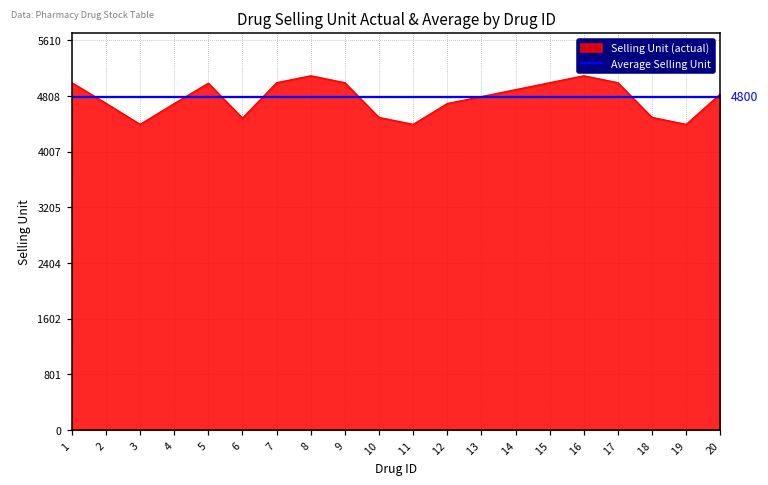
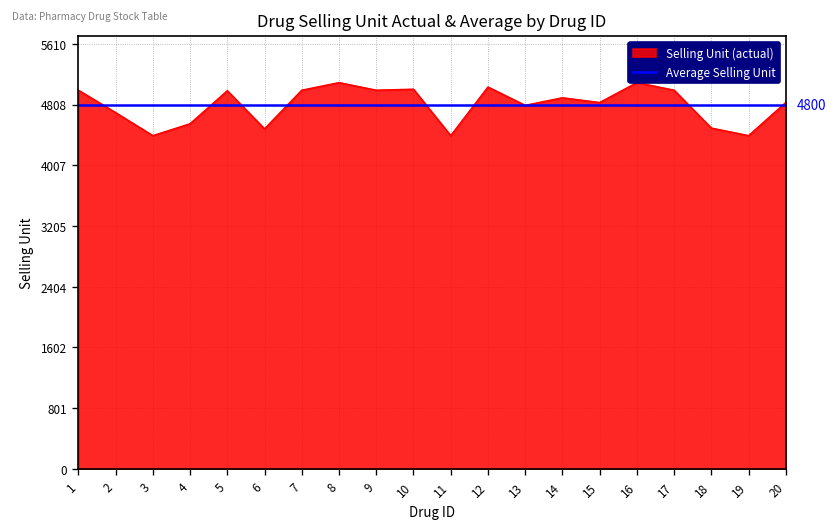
4: 4700 -> 4600
10: 4500 -> 5000
12: 4700 -> 5000
15: 5000 -> 4800
